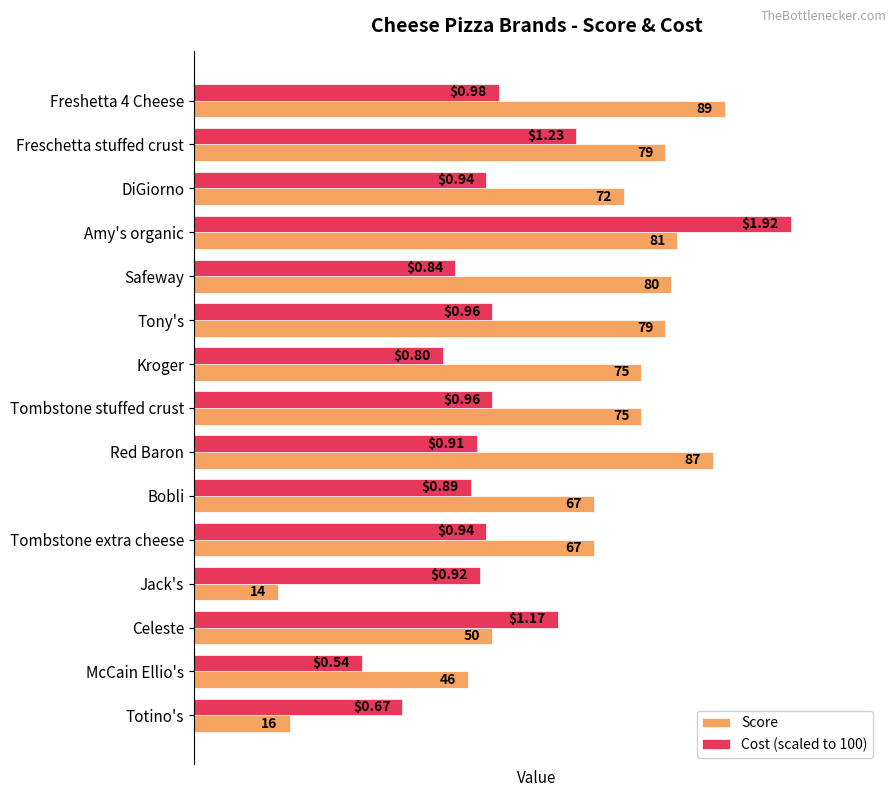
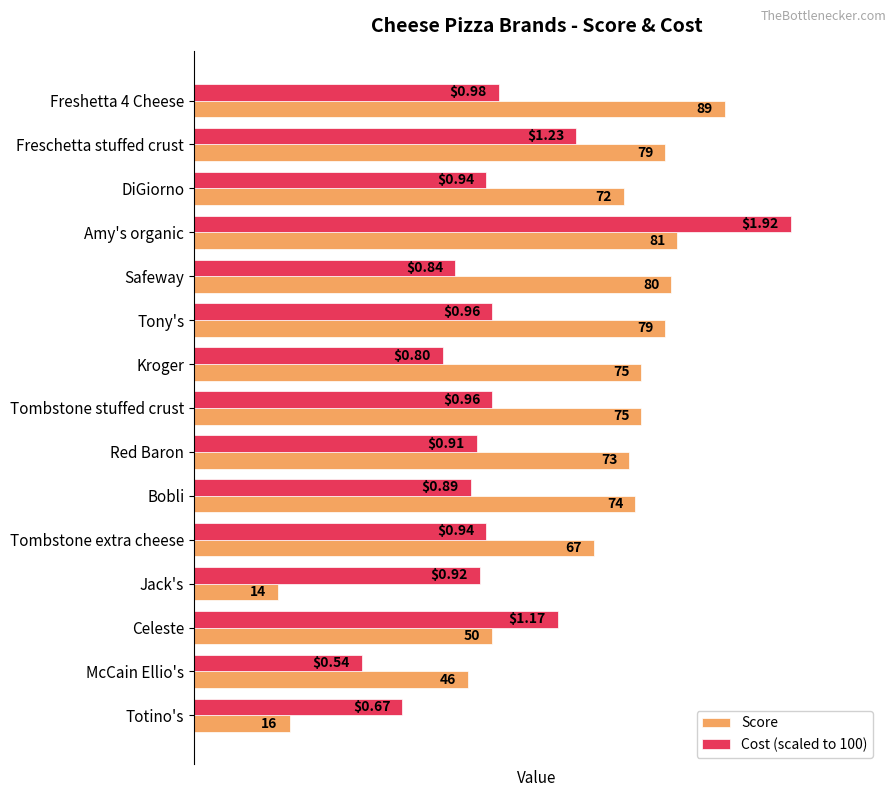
Score, Red Baron: 87 -> 73
Score, Bobli: 67 -> 74
